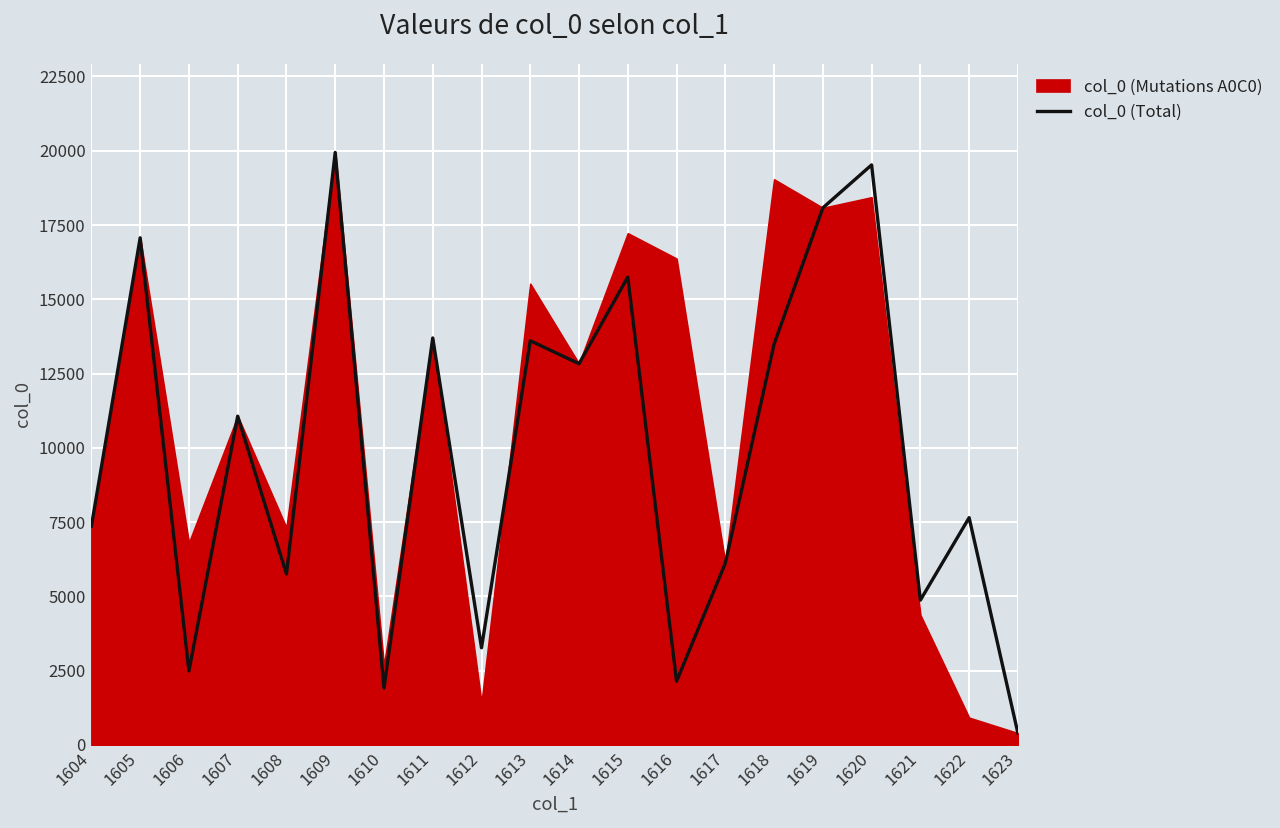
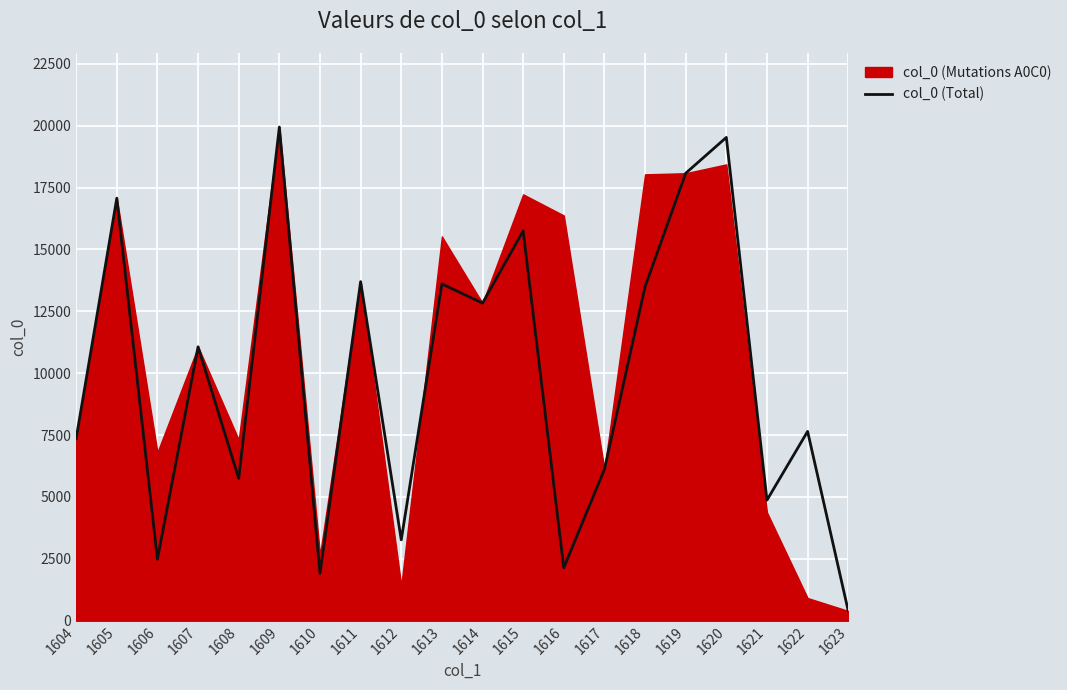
col_0 (Mutations A0C0), 1618: 19000 -> 18000
